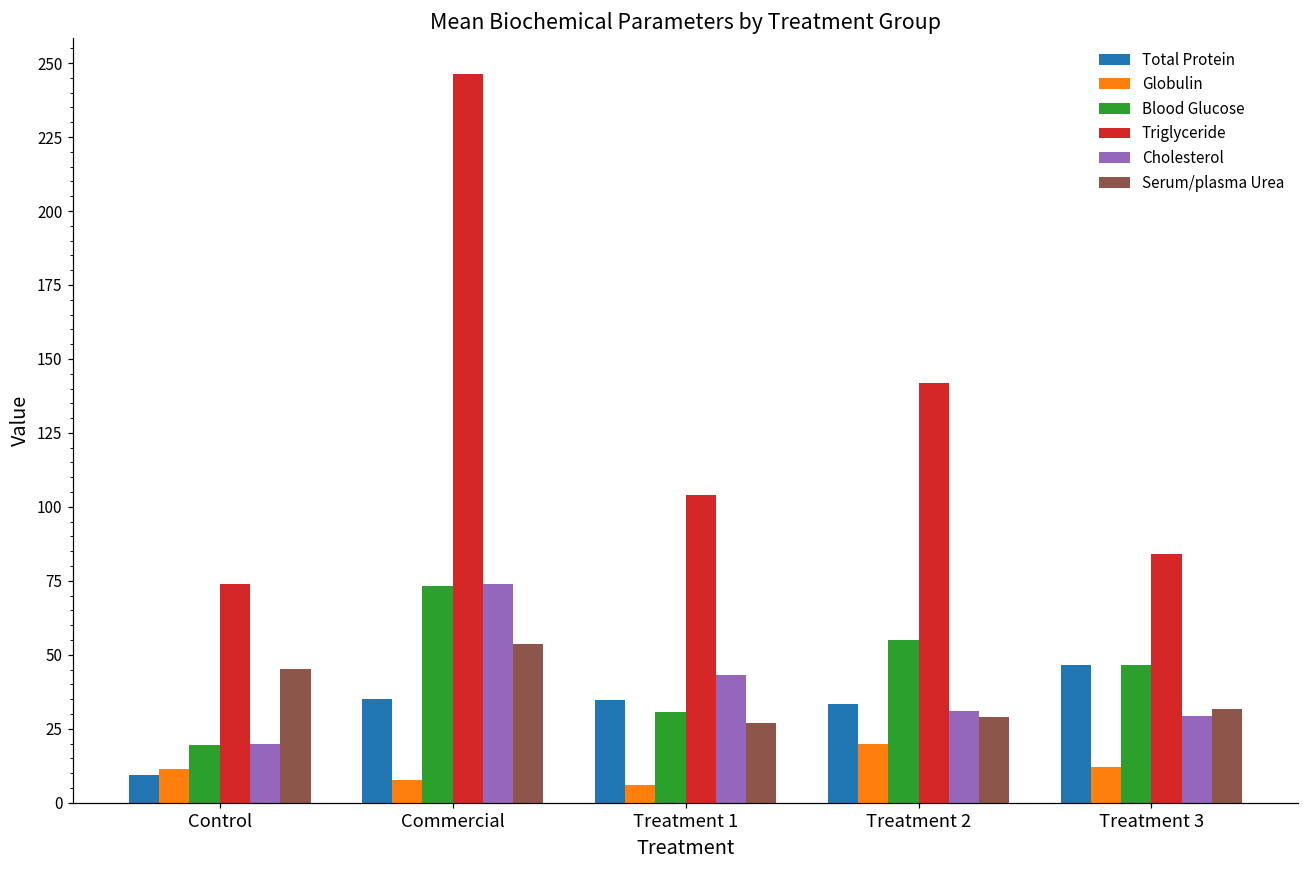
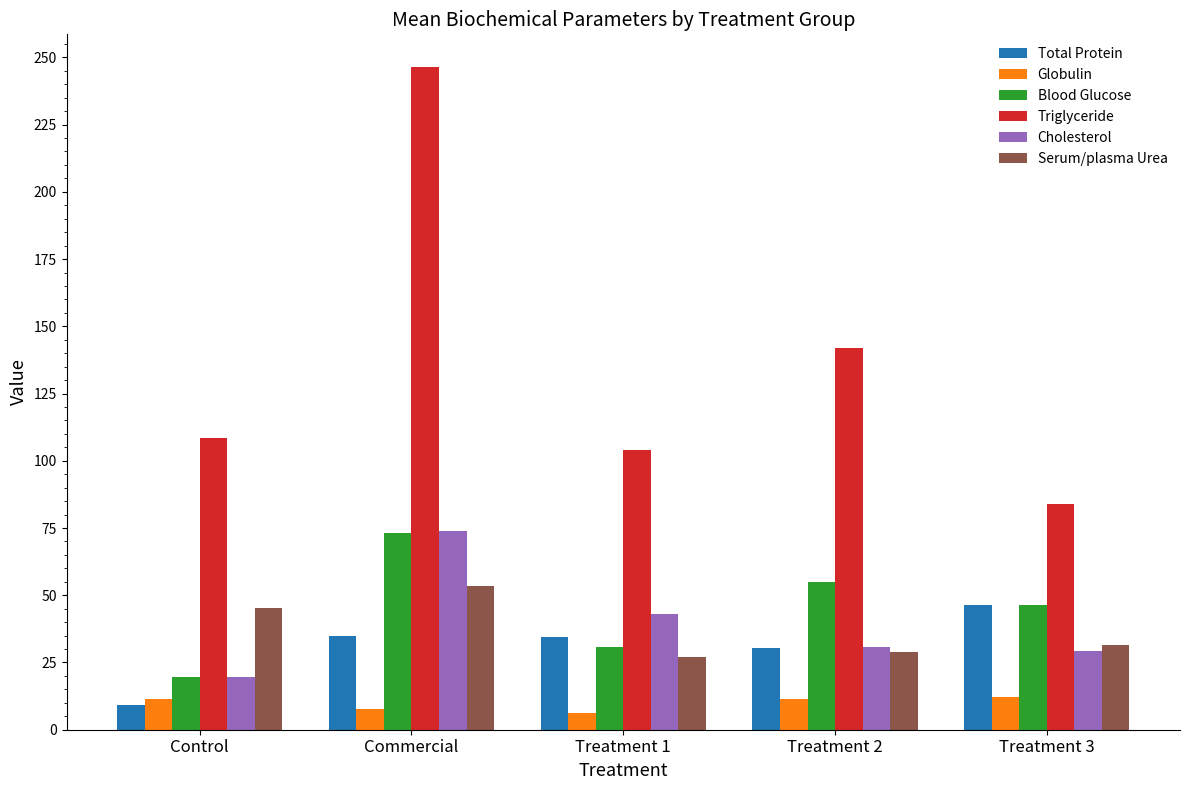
Triglyceride, Control: 74 -> 108
Total Protein, Treatment 2: 34 -> 30
Globulin, Treatment 2: 20 -> 11
